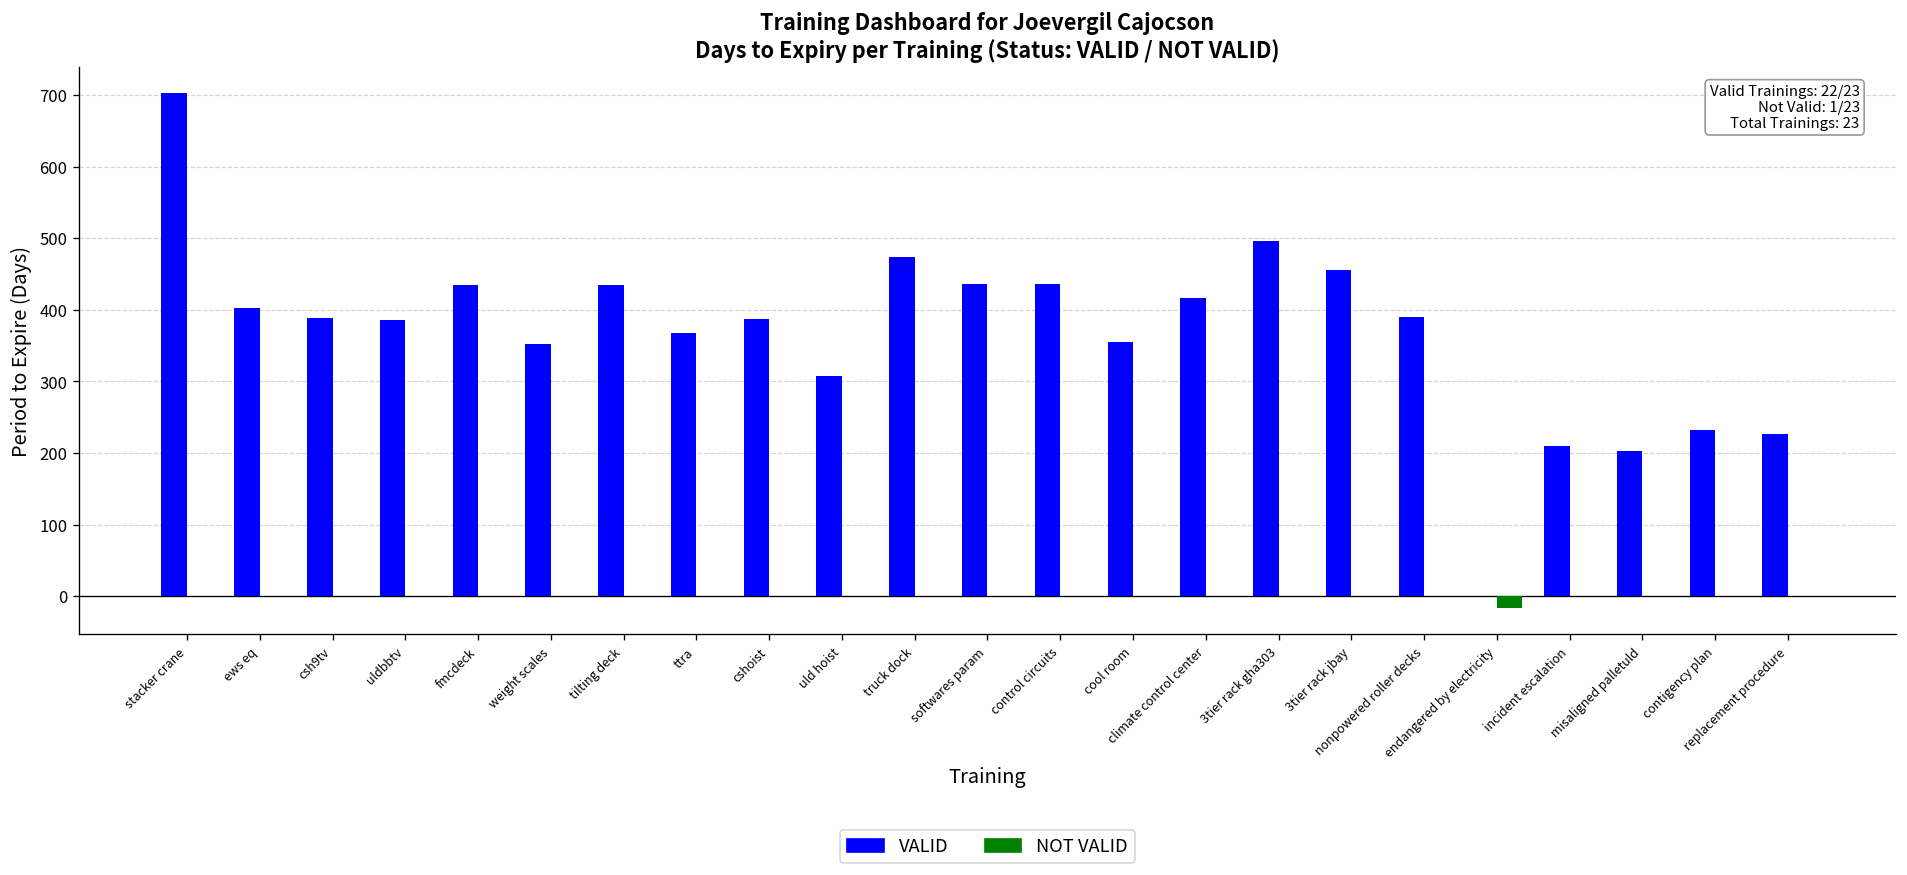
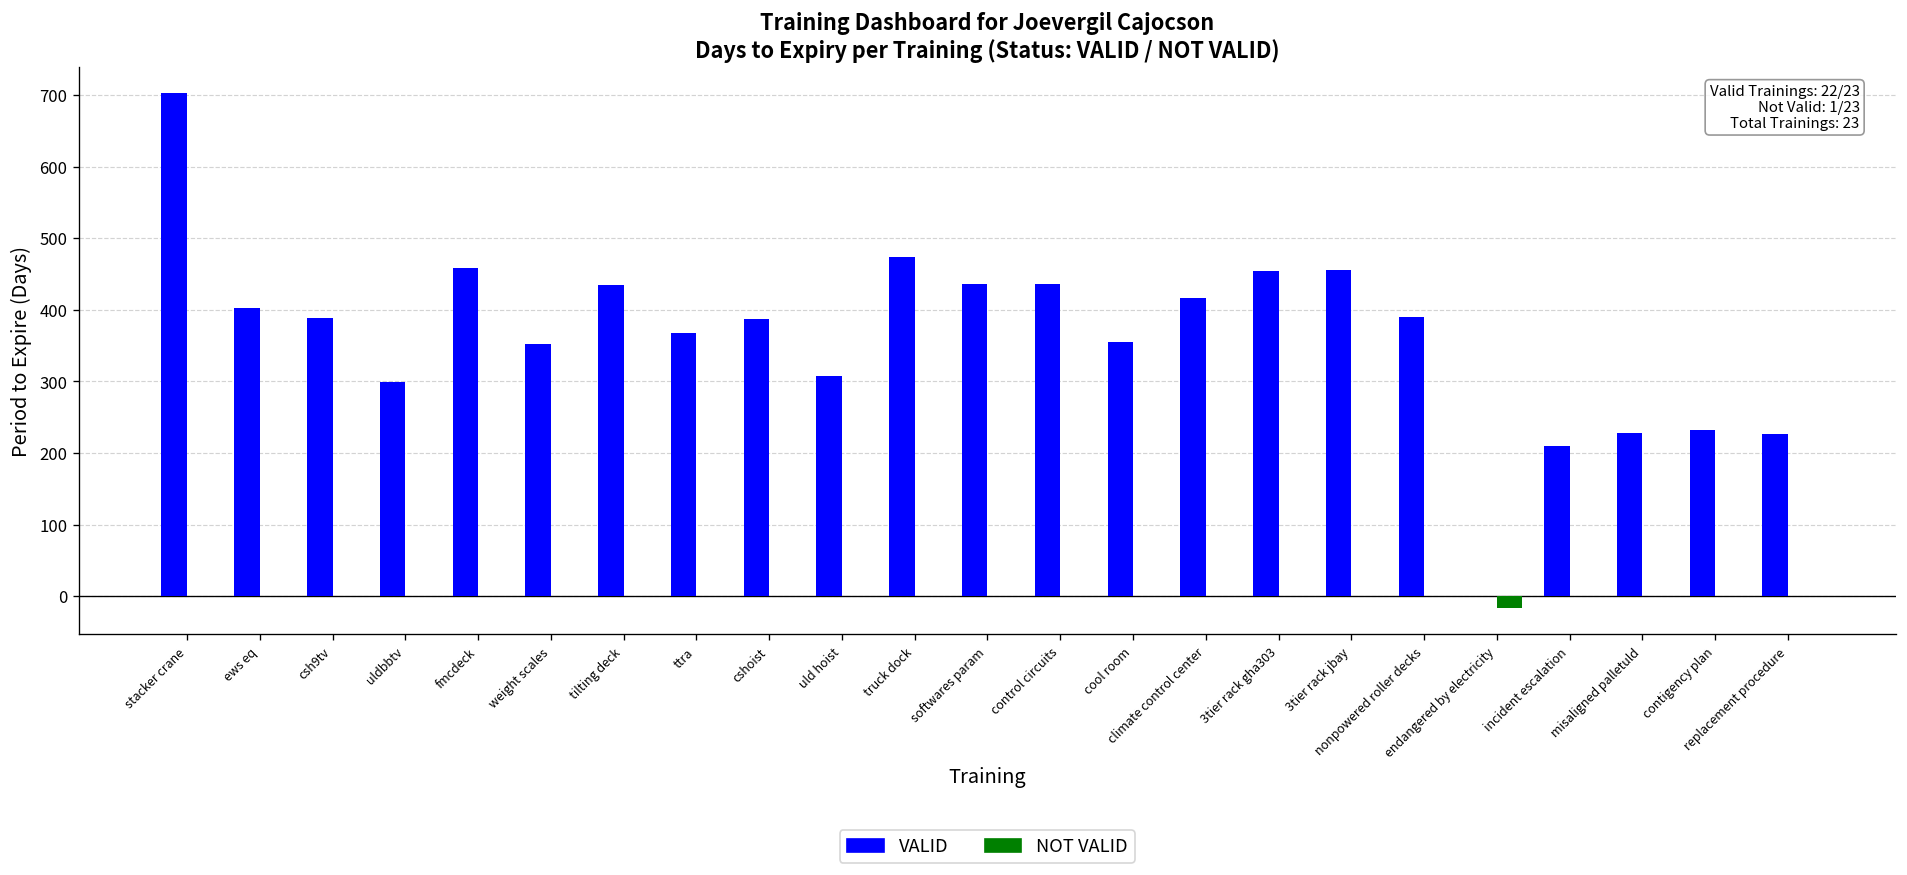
VALID, uldbbtv: 390 -> 300
VALID, fmcdeck: 430 -> 460
VALID, 3tier rack gha303: 500 -> 450
VALID, misaligned palletuld: 200 -> 230
